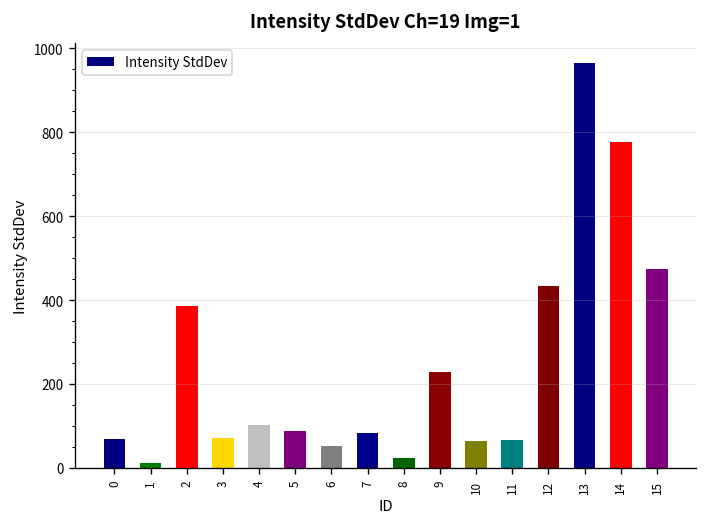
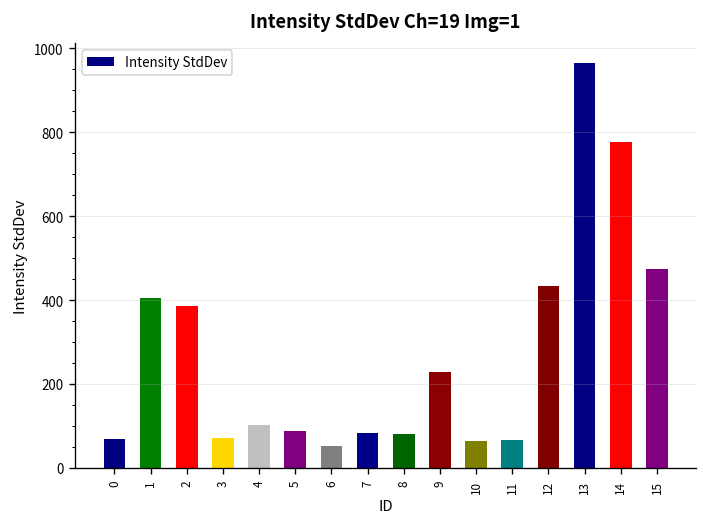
1: 10 -> 400
8: 20 -> 80
